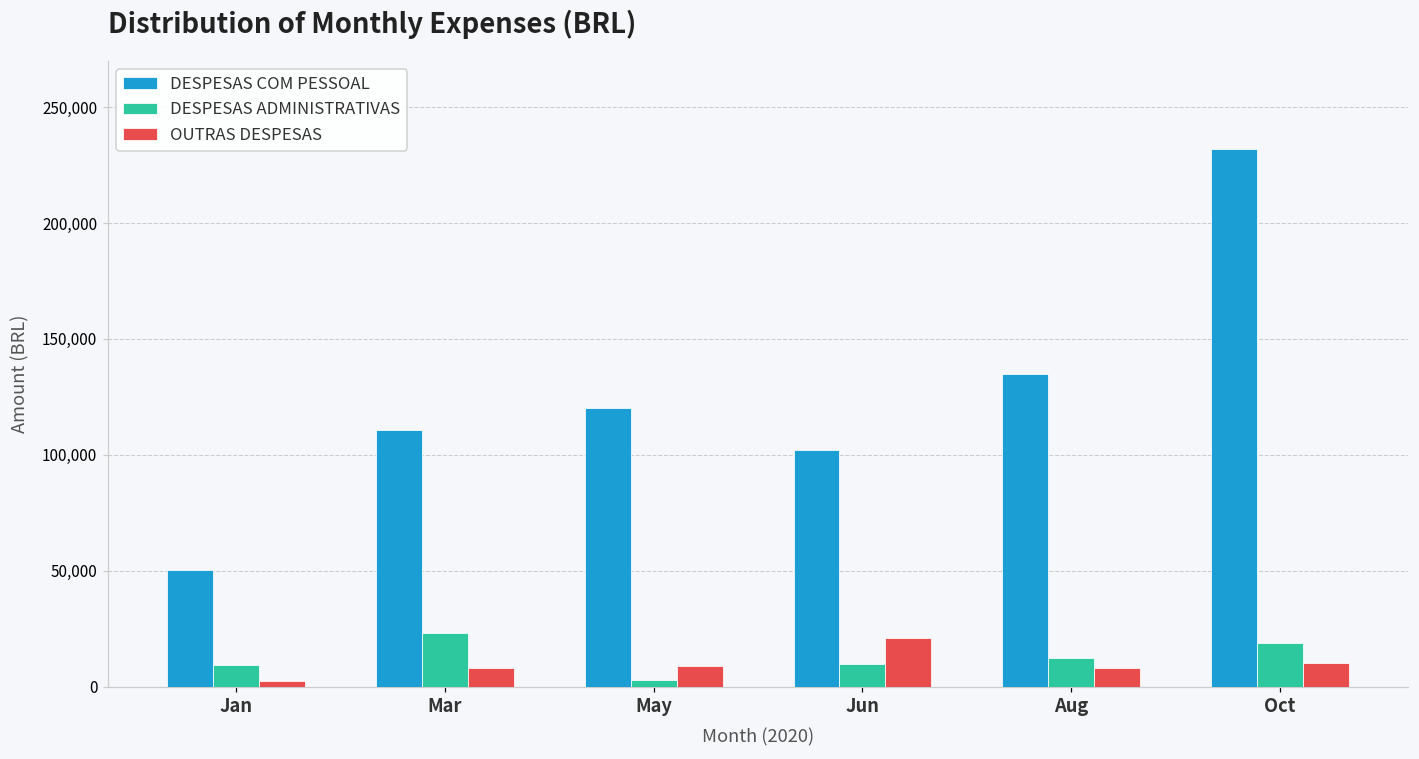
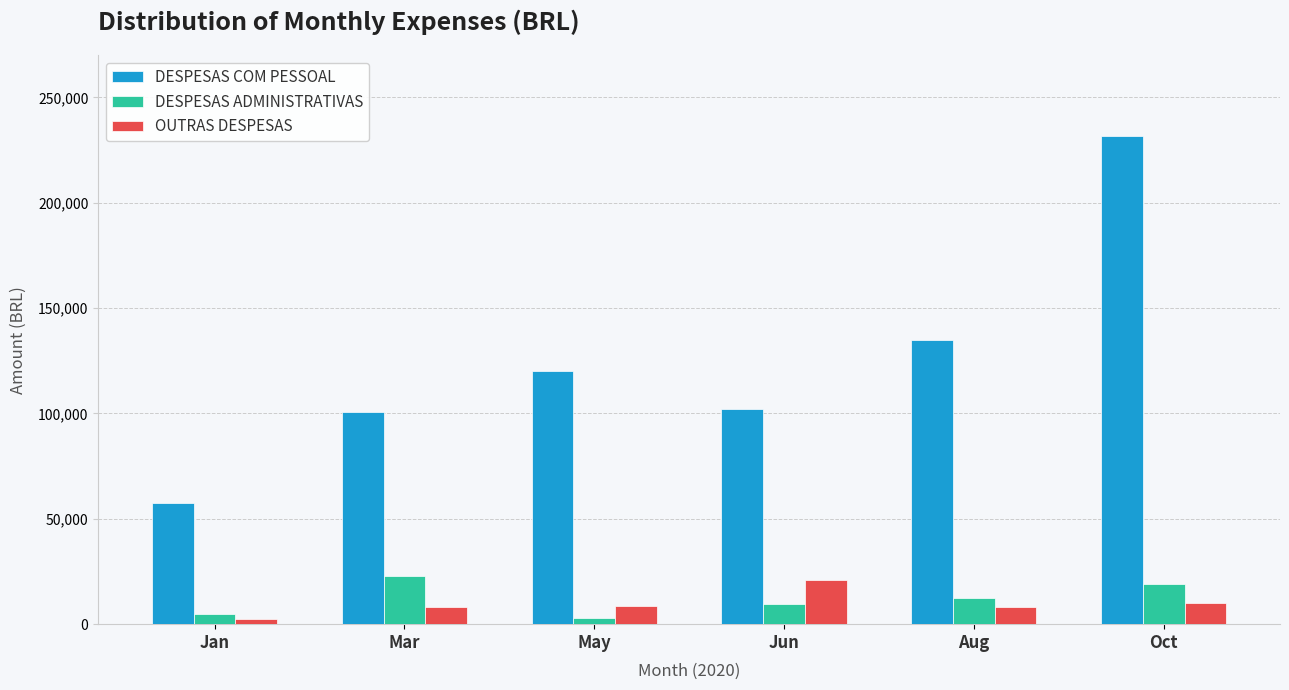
DESPESAS COM PESSOAL, Jan: 50,000 -> 58,000
DESPESAS ADMINISTRATIVAS, Jan: 9,000 -> 5,000
DESPESAS COM PESSOAL, Mar: 111,000 -> 101,000
